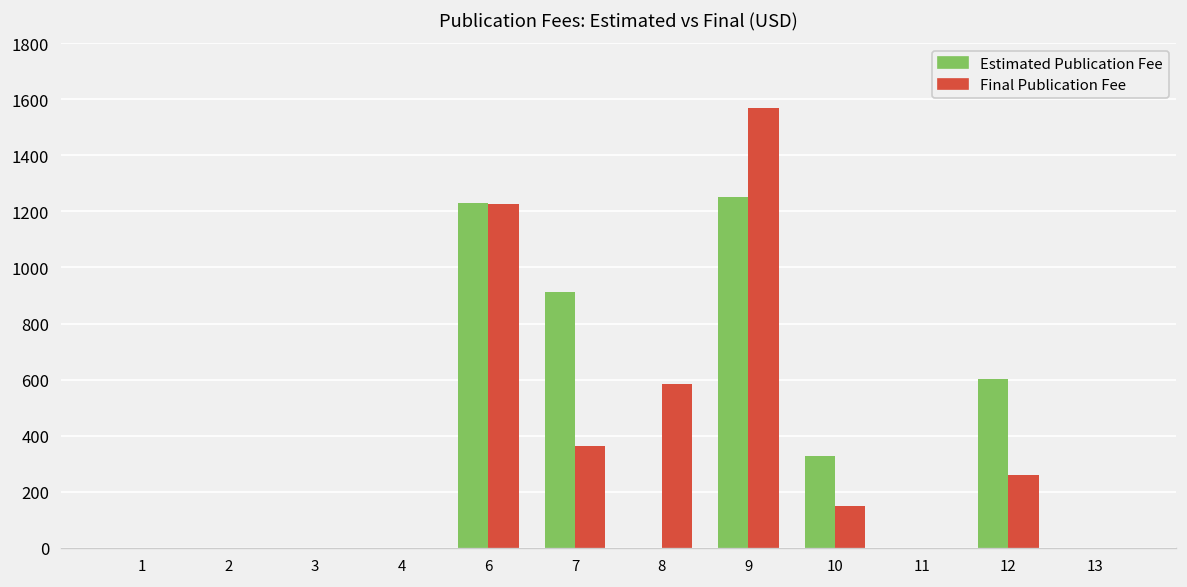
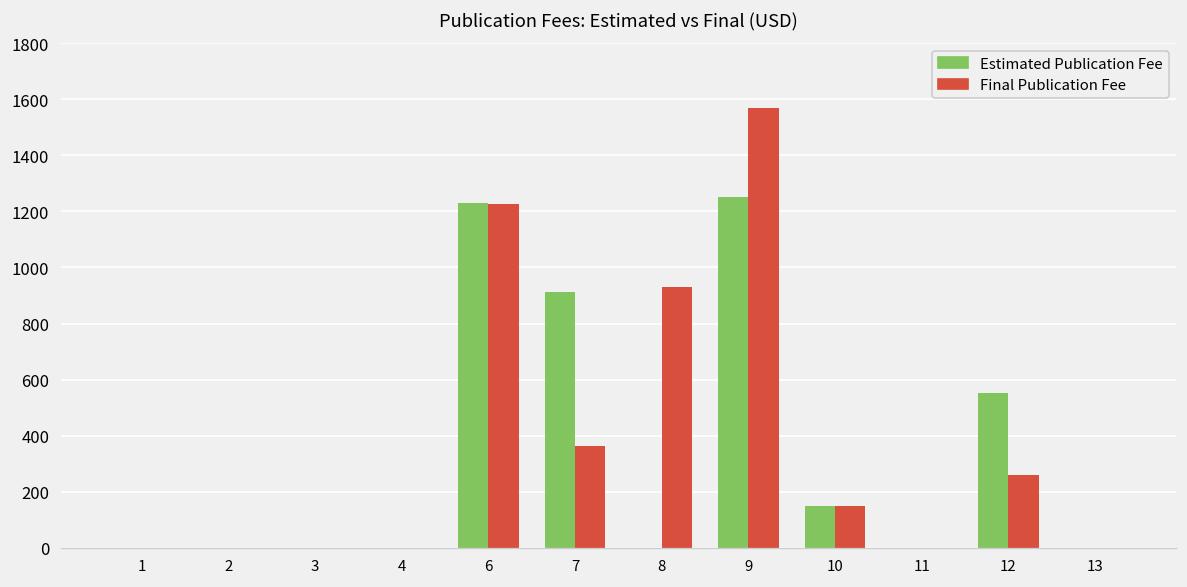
Final Publication Fee, 8: 580 -> 930
Estimated Publication Fee, 10: 330 -> 150
Estimated Publication Fee, 12: 600 -> 550
